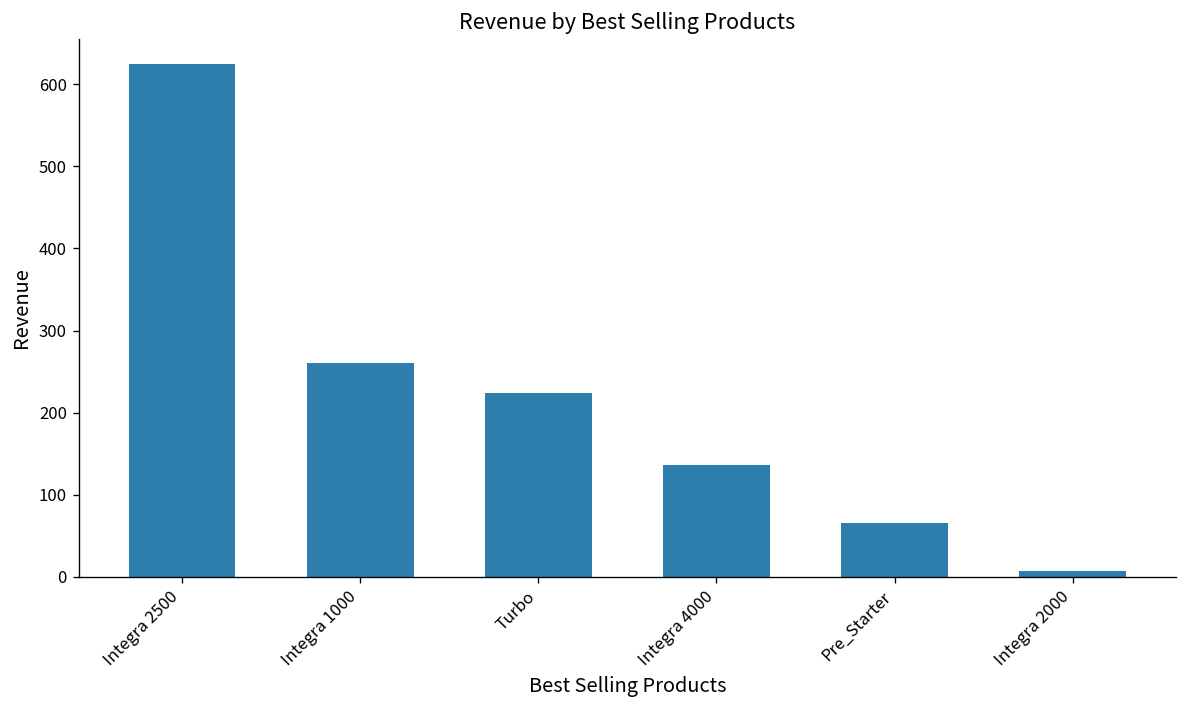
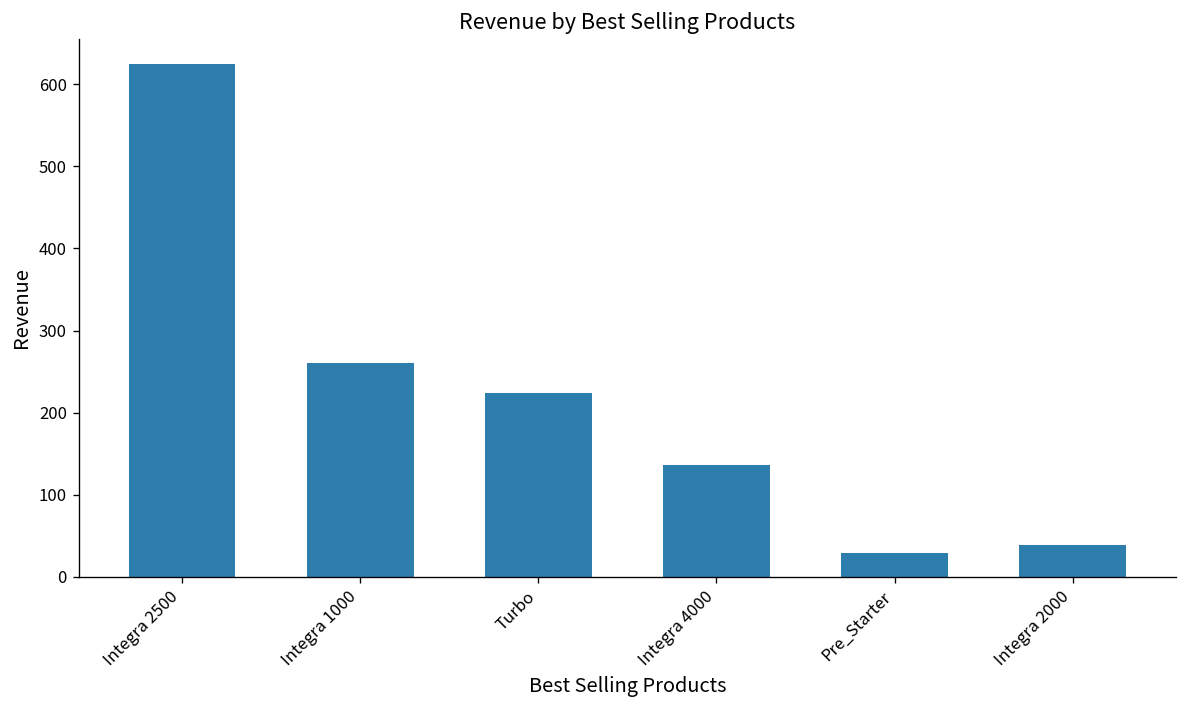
Pre_Starter: 70 -> 30
Integra 2000: 10 -> 40
